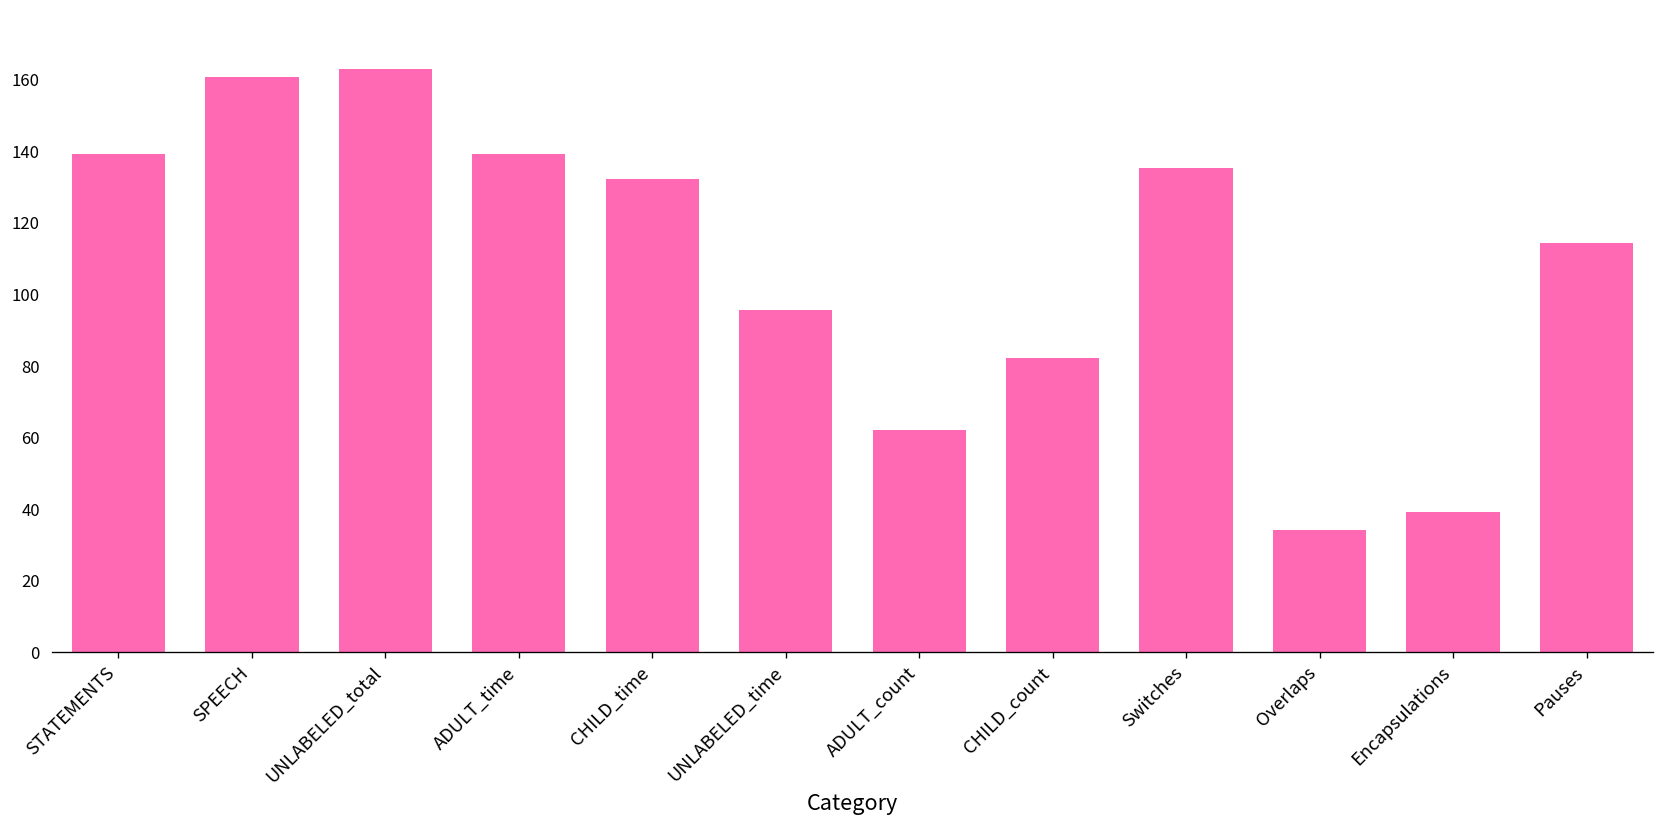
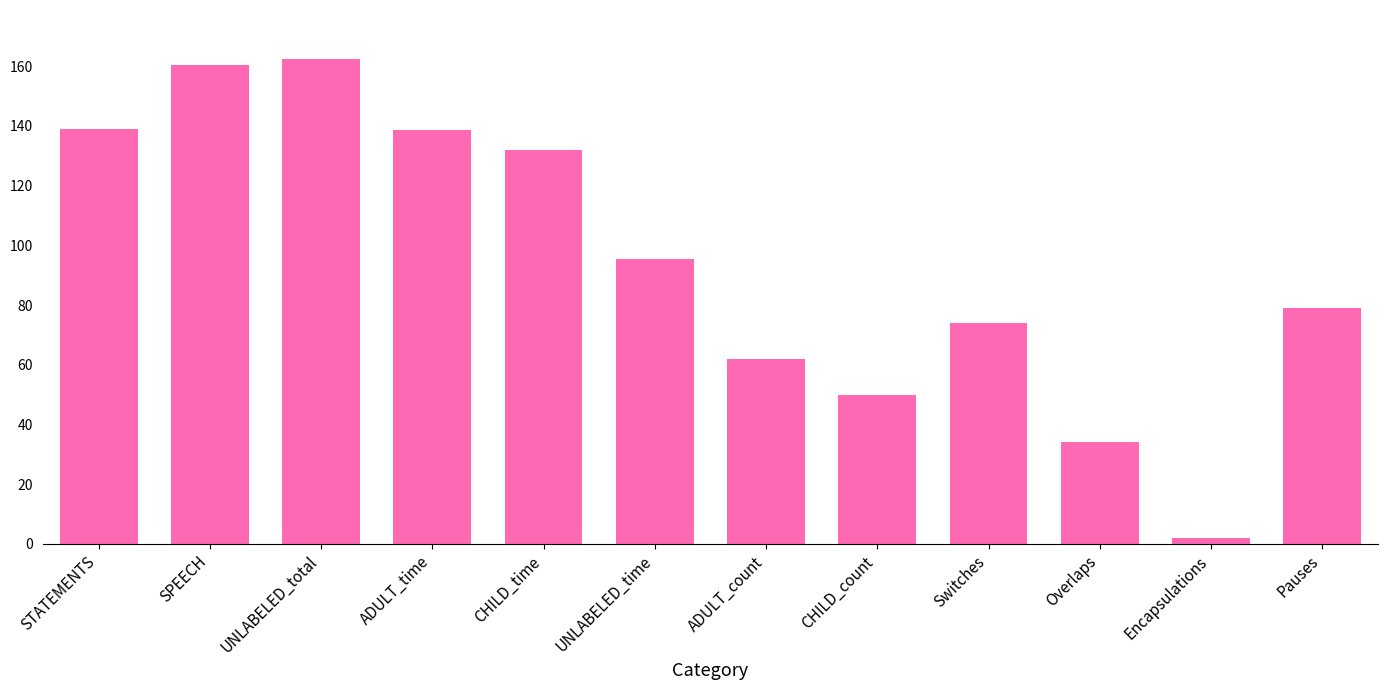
CHILD_count: 82 -> 50
Switches: 135 -> 74
Encapsulations: 39 -> 2
Pauses: 114 -> 79
